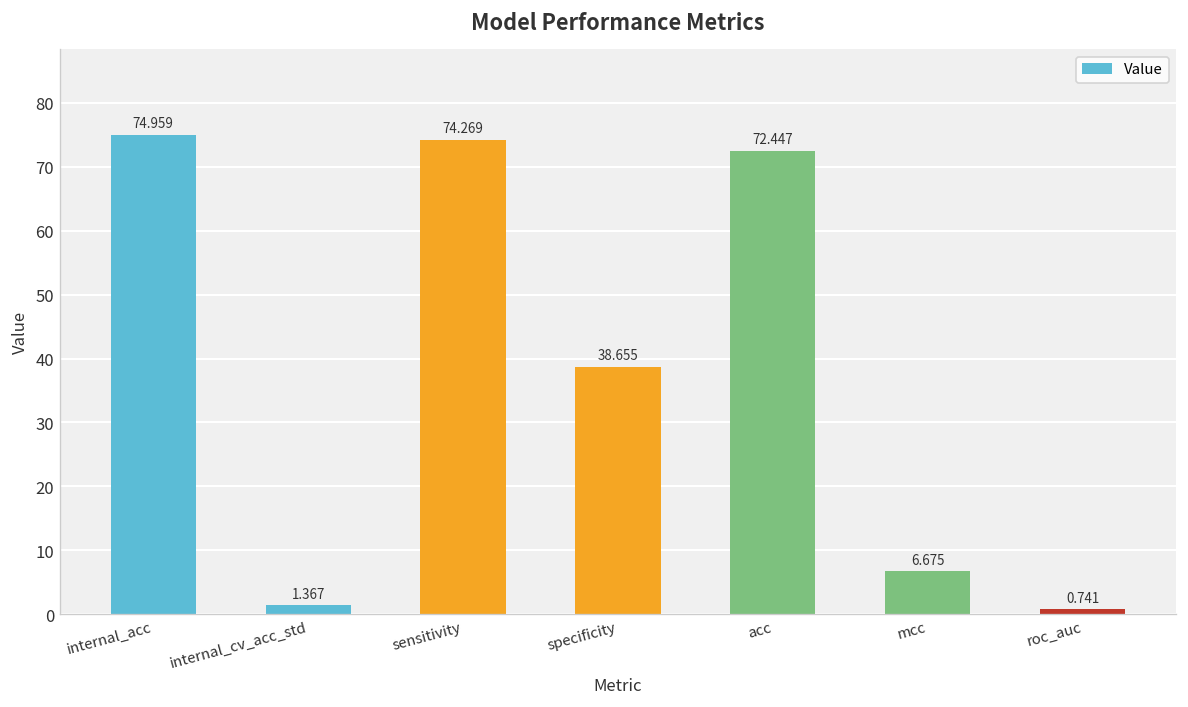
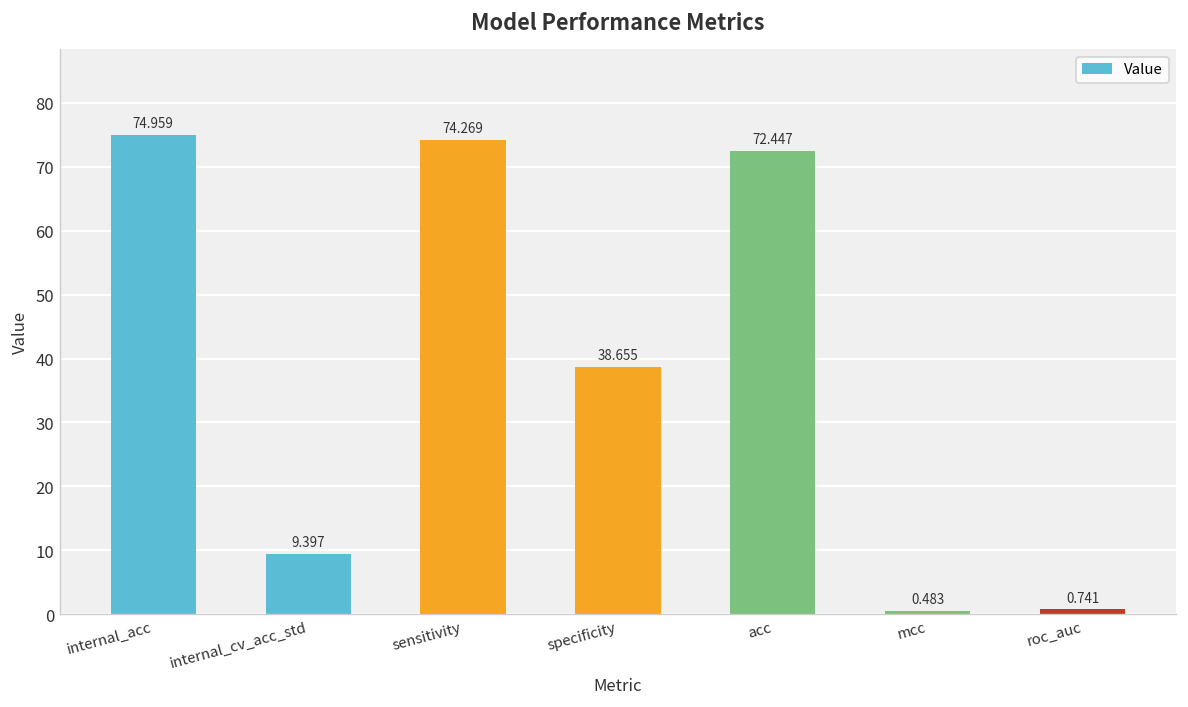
internal_cv_acc_std: 1.367 -> 9.397
mcc: 6.675 -> 0.483
